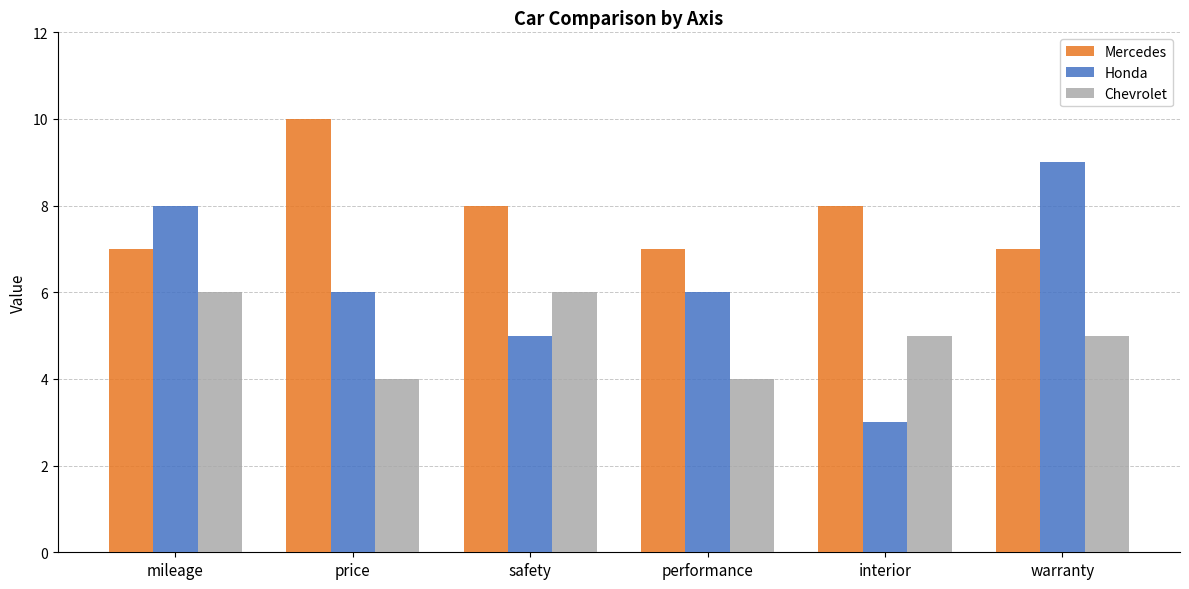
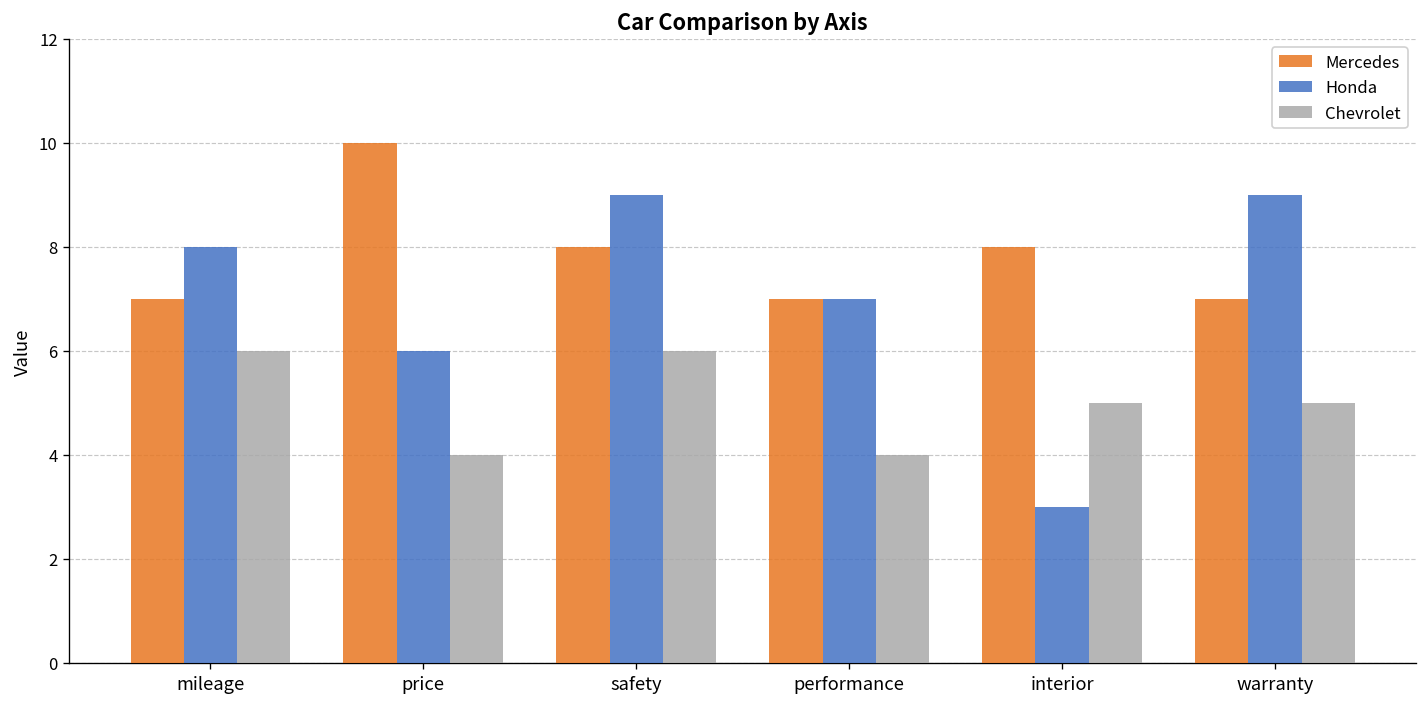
Honda, safety: 5 -> 9
Honda, performance: 6 -> 7
